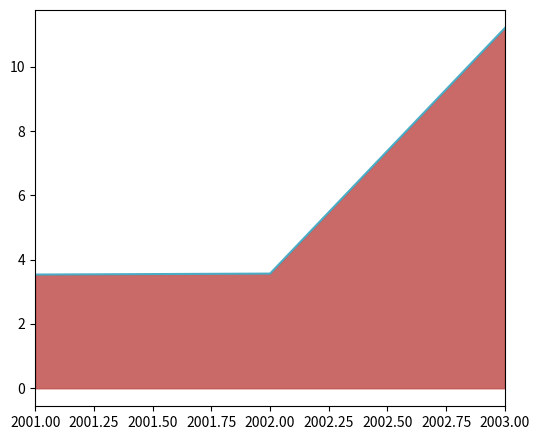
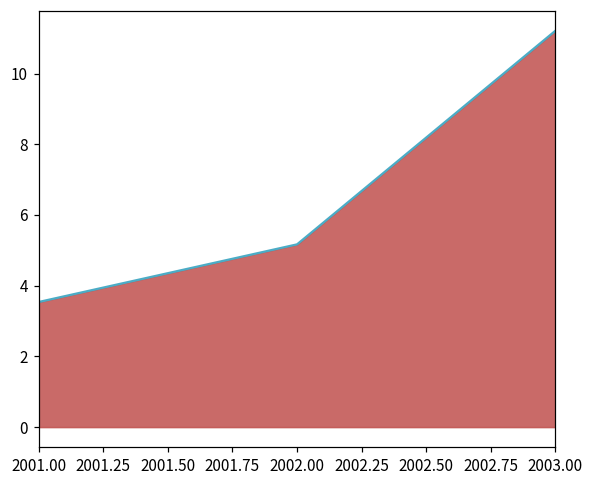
2002.00: 3.6 -> 5.2
